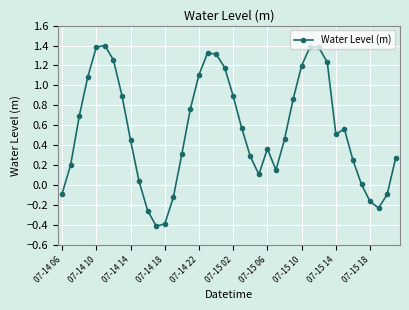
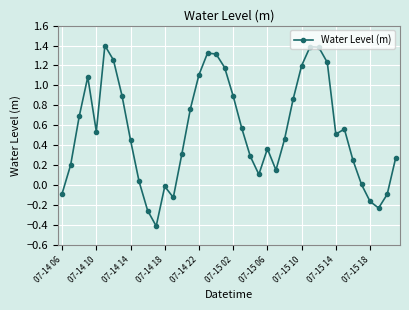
07-14 10: 1.4 -> 0.5
07-14 18: -0.4 -> 0.0
